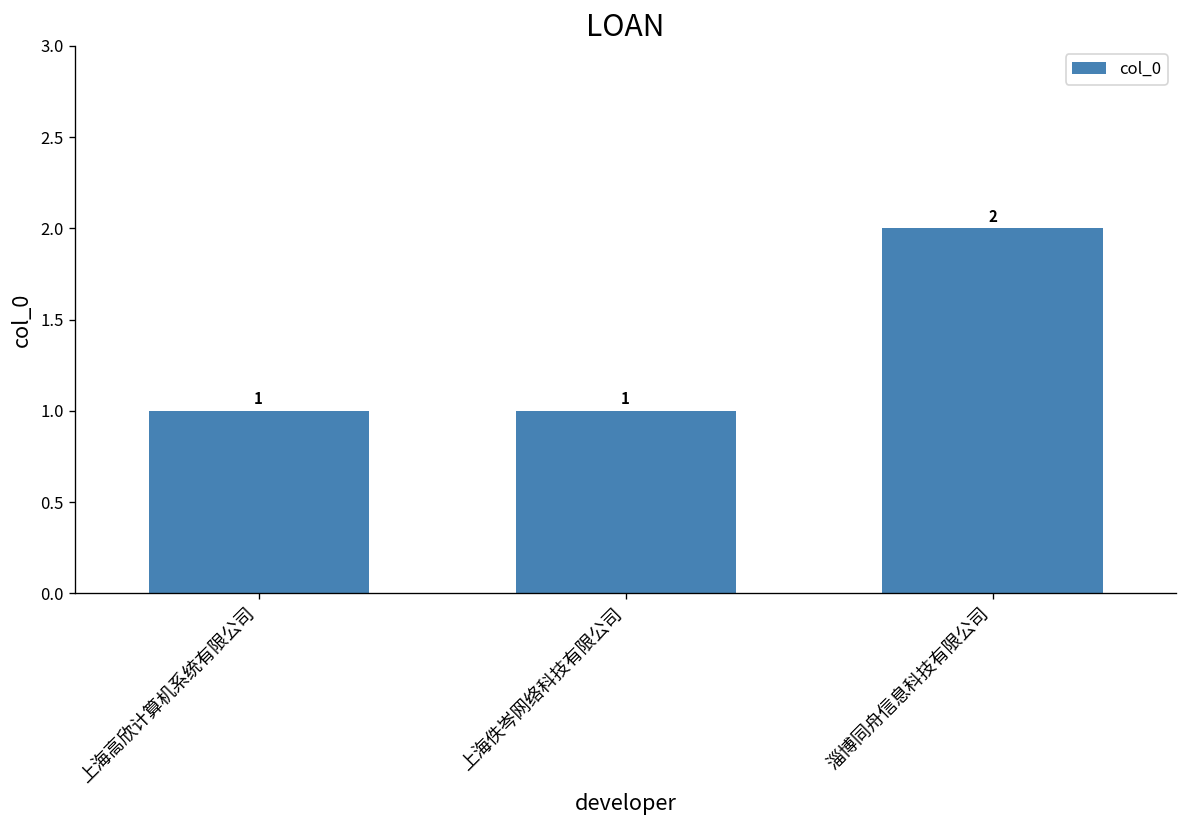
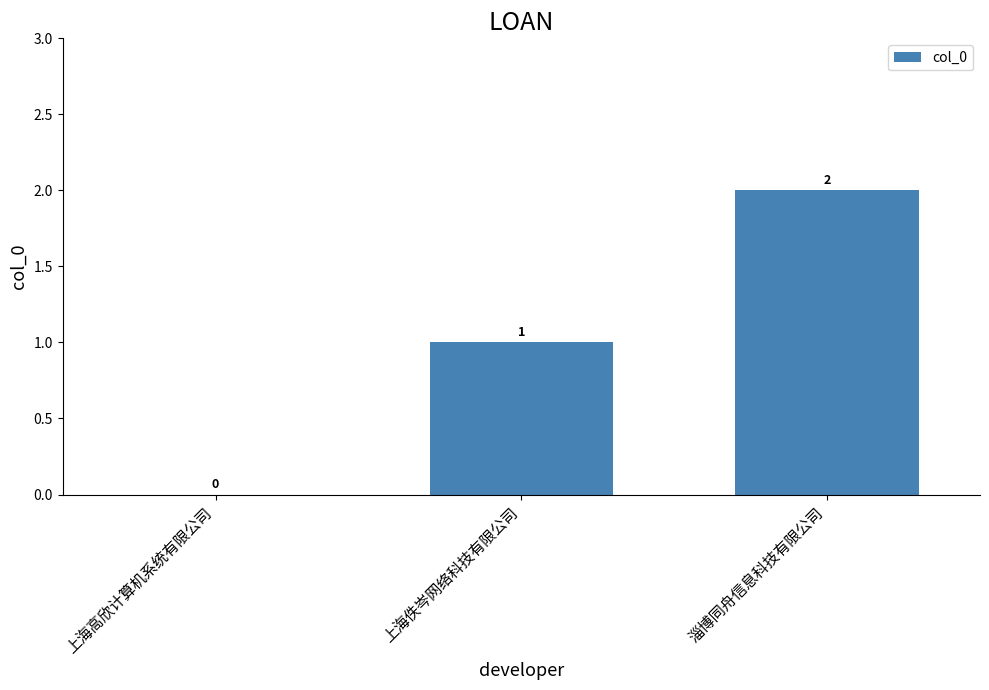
上海高欣计算机系统有限公司: 1 -> 0
